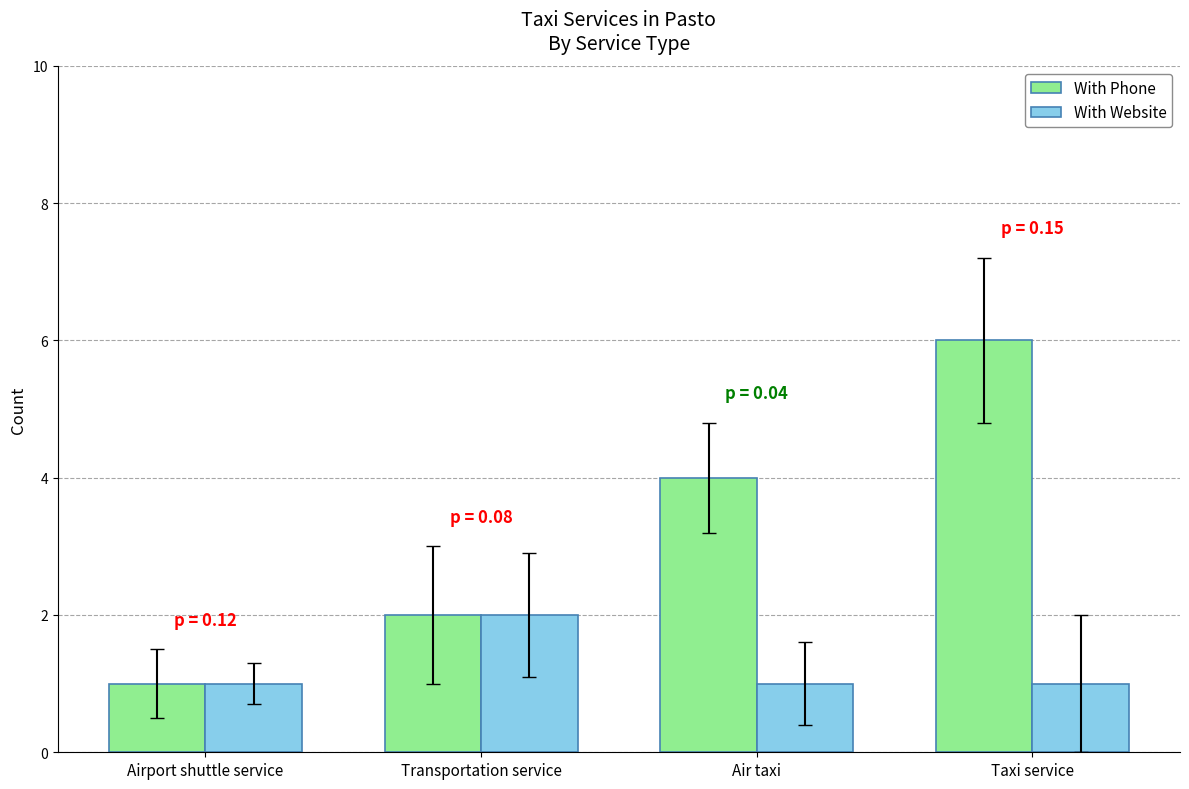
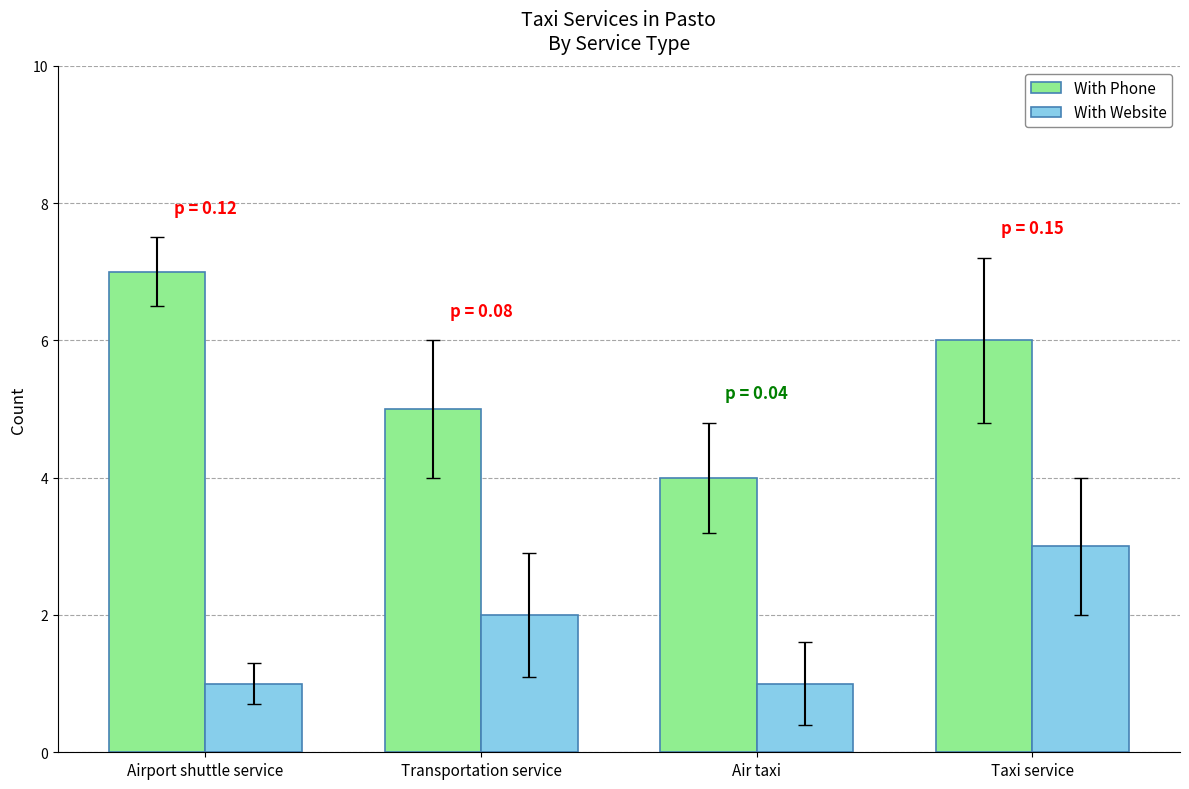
With Phone, Airport shuttle service: 1 -> 7
With Phone, Transportation service: 2 -> 5
With Website, Taxi service: 1 -> 3
